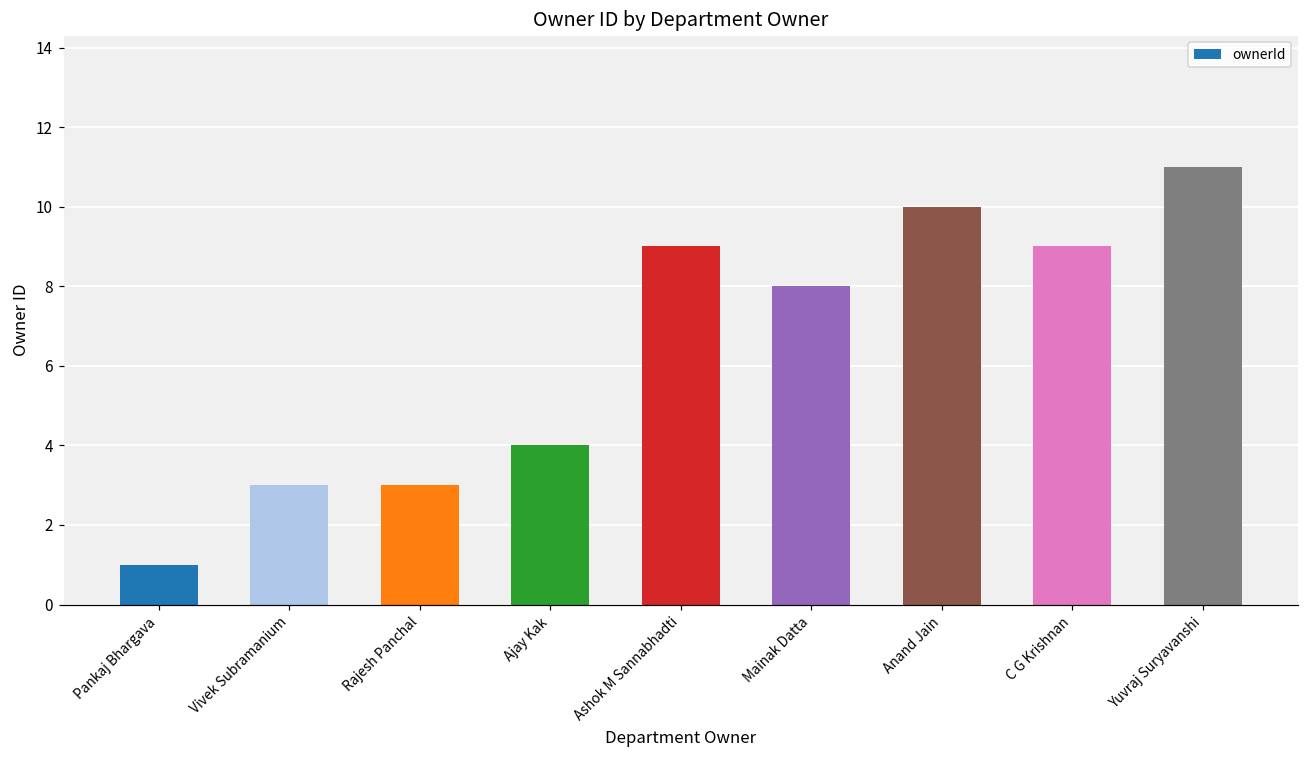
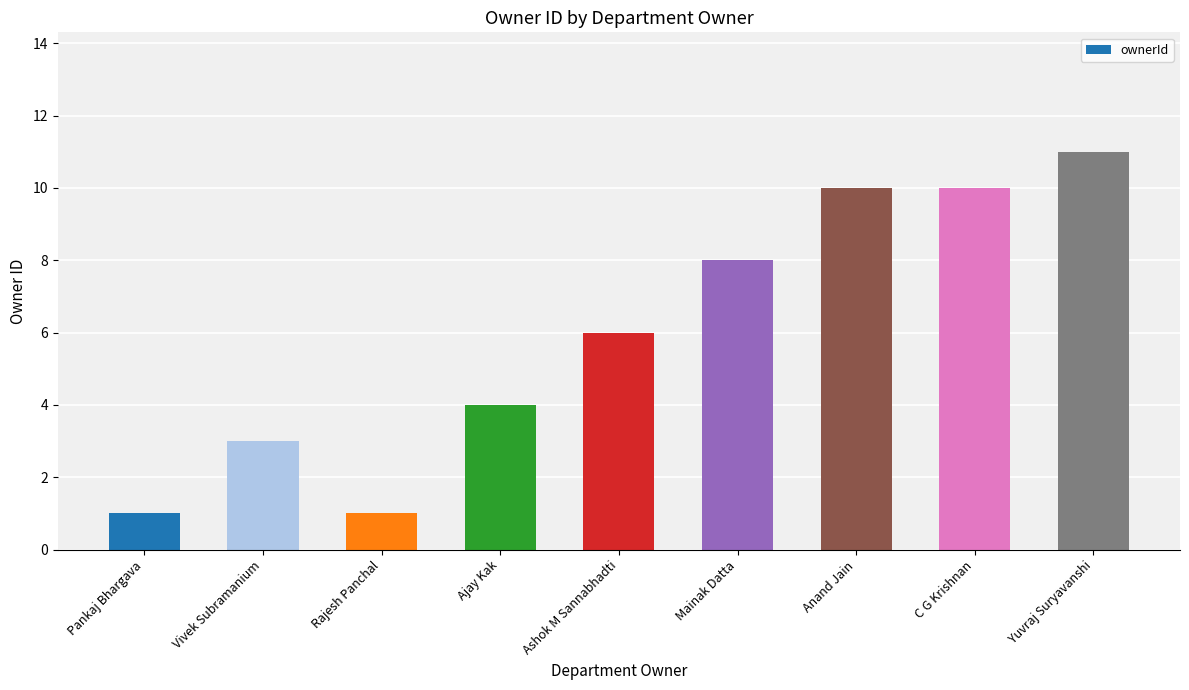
Rajesh Panchal: 3 -> 1
Ashok M Sannabhadti: 9 -> 6
C G Krishnan: 9 -> 10
